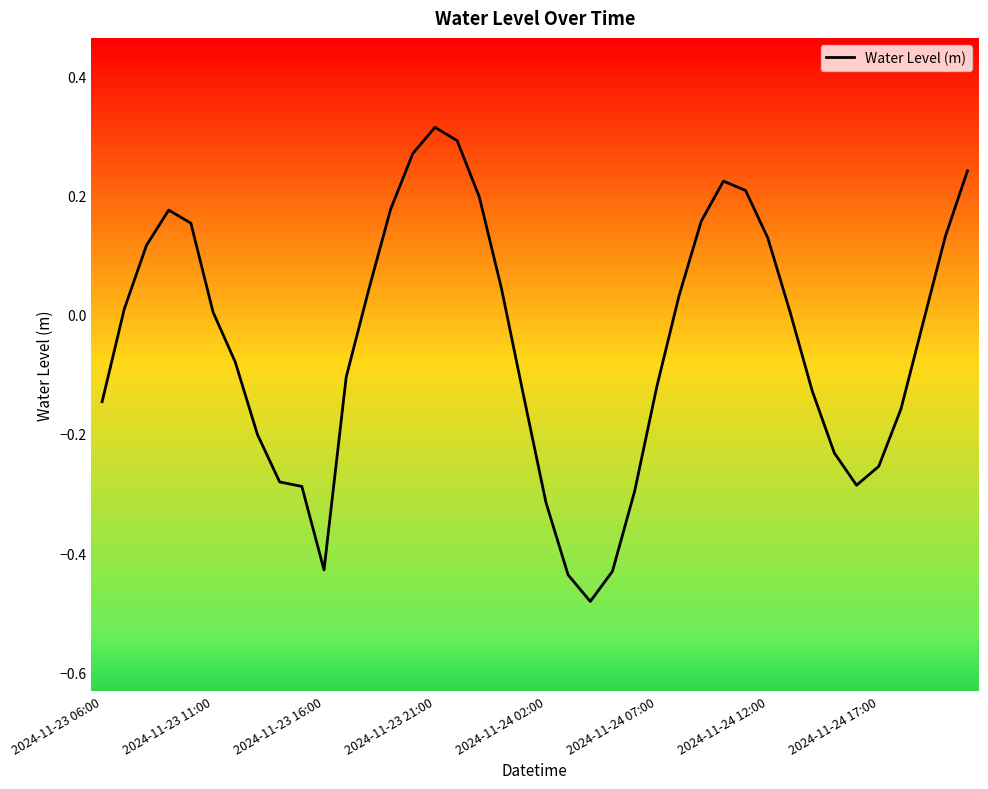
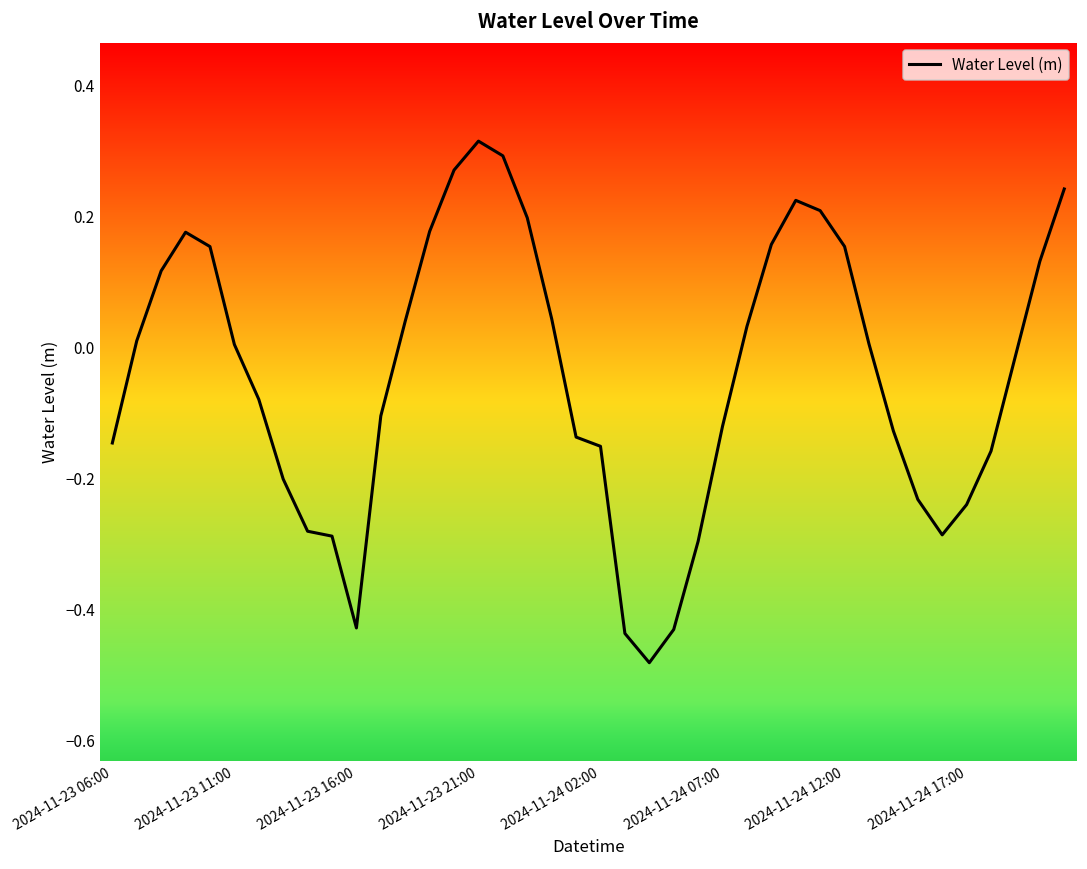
2024-11-24 02:00: -0.31 -> -0.15
2024-11-24 12:00: 0.13 -> 0.15
2024-11-24 17:00: -0.25 -> -0.24
